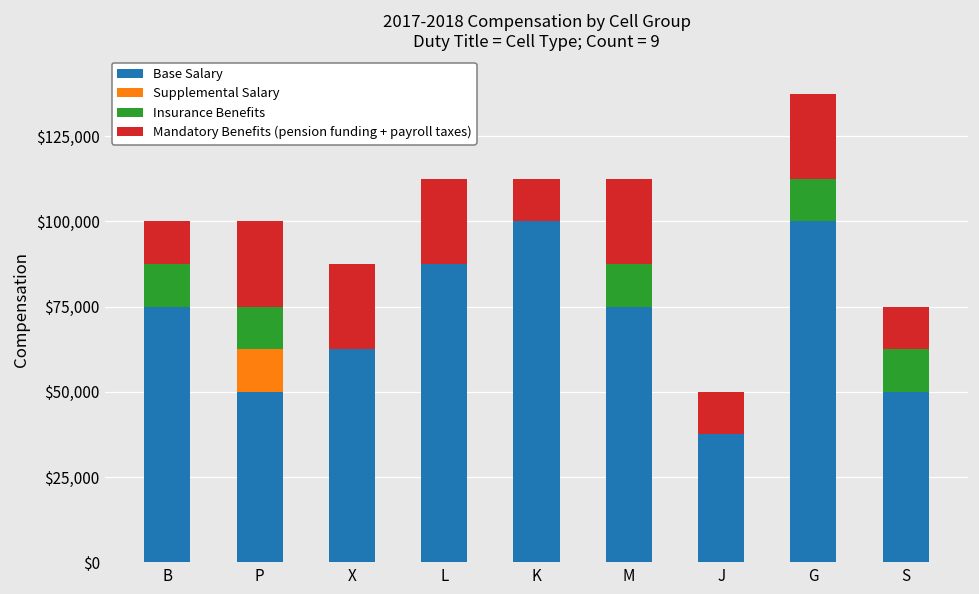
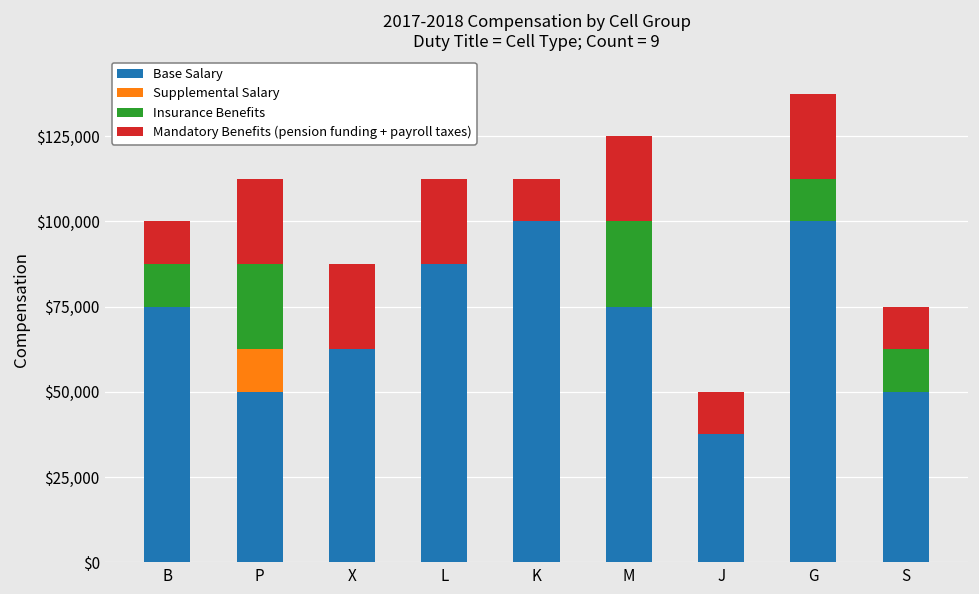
Insurance Benefits, P: $13,000 -> $25,000
Insurance Benefits, M: $13,000 -> $25,000
